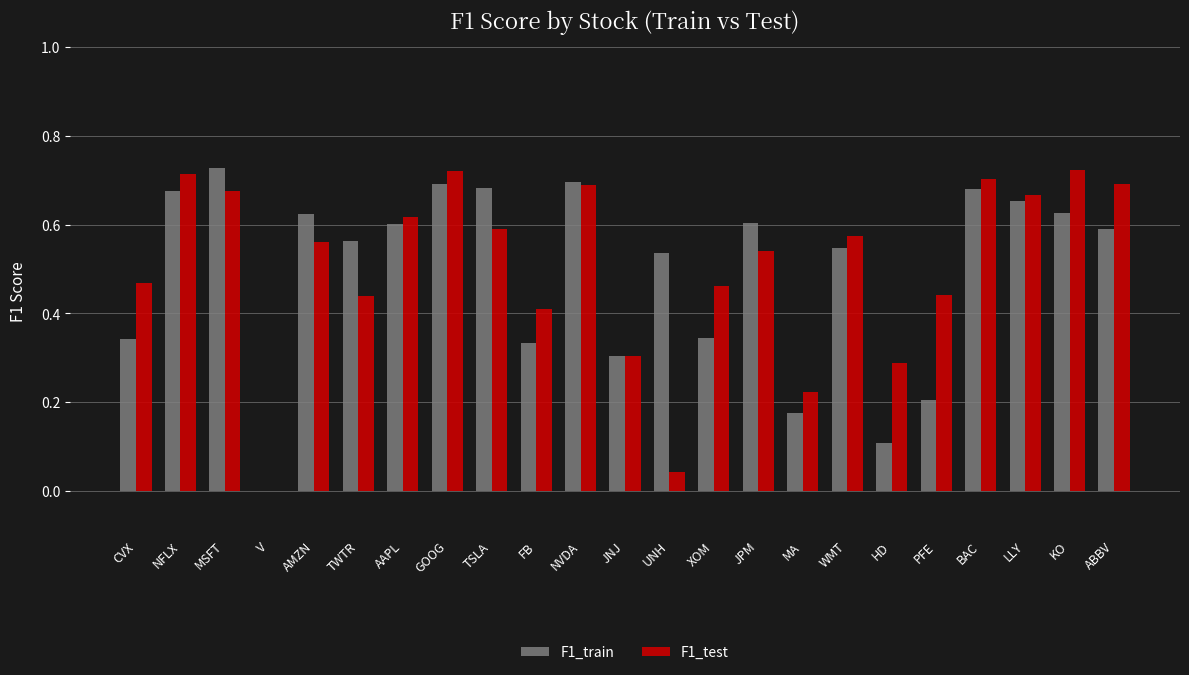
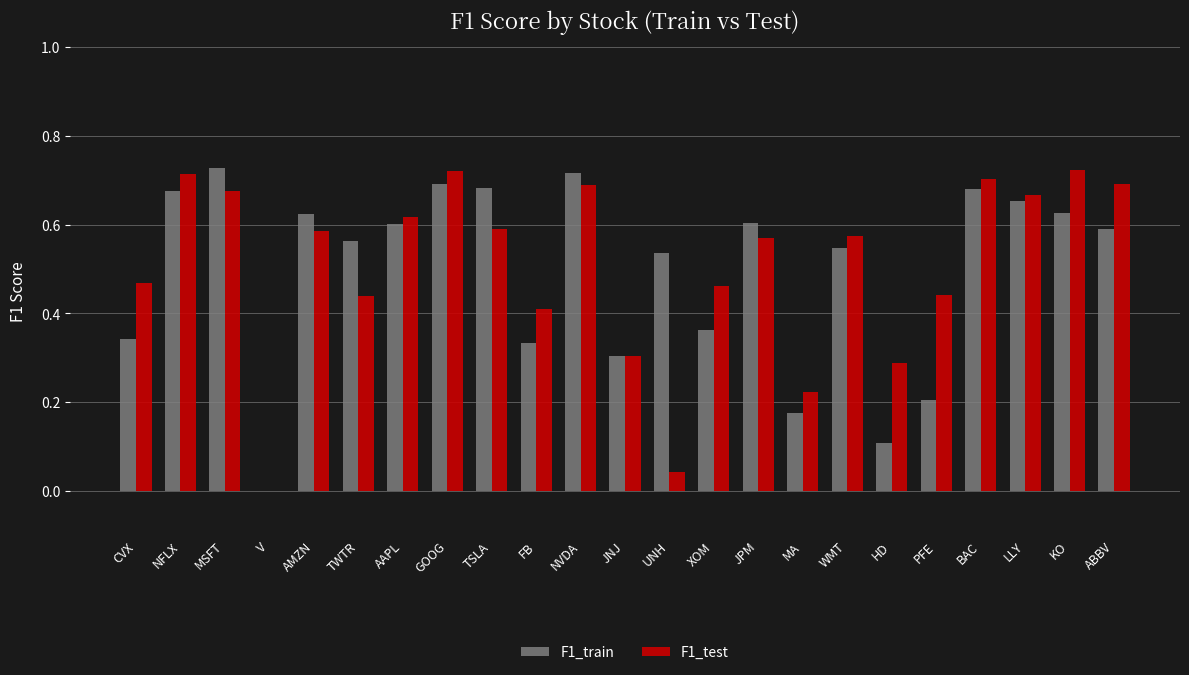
F1_test, AMZN: 0.56 -> 0.59
F1_train, NVDA: 0.70 -> 0.72
F1_train, XOM: 0.34 -> 0.36
F1_test, JPM: 0.54 -> 0.57
